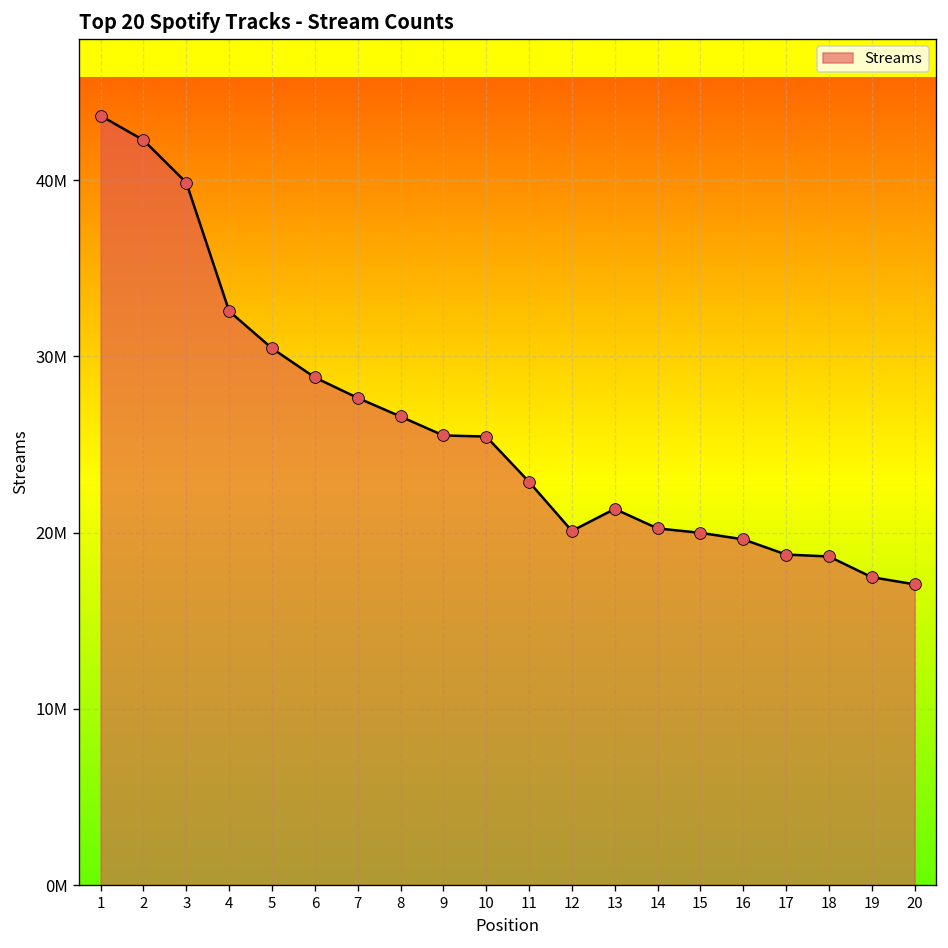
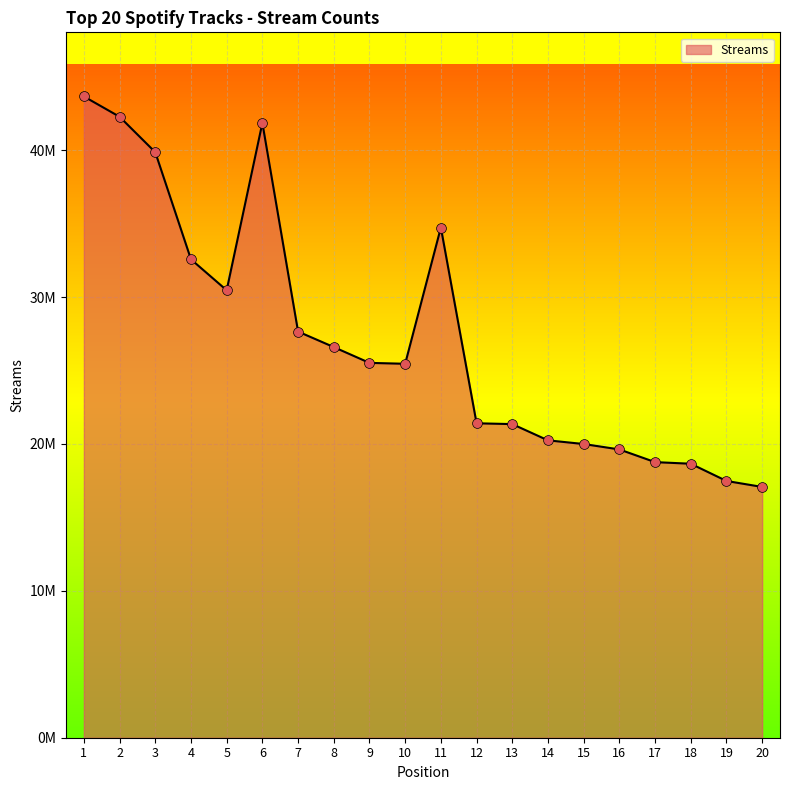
6: 28800000 -> 41800000
11: 22900000 -> 34700000
12: 20100000 -> 21400000
